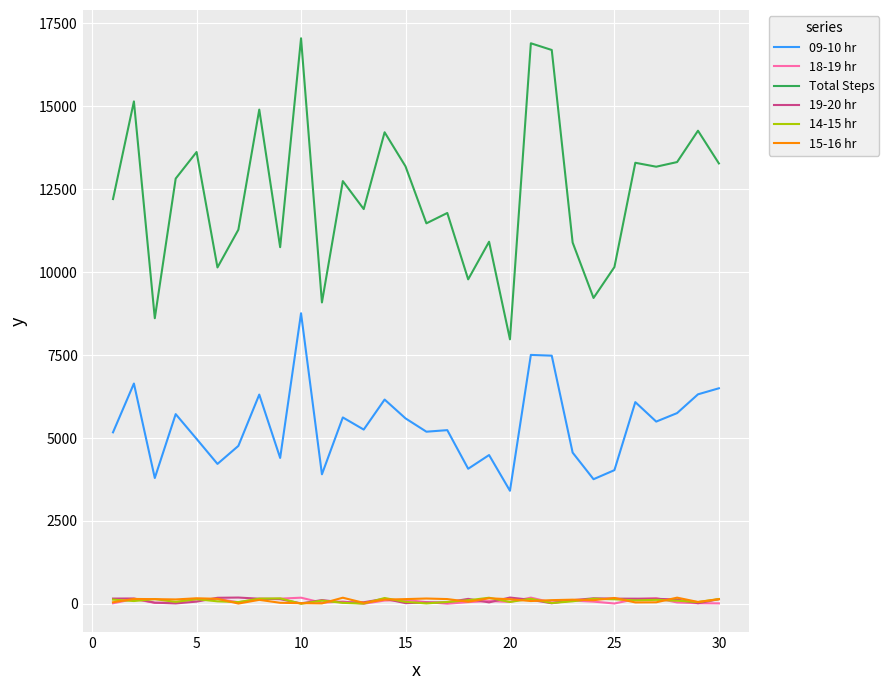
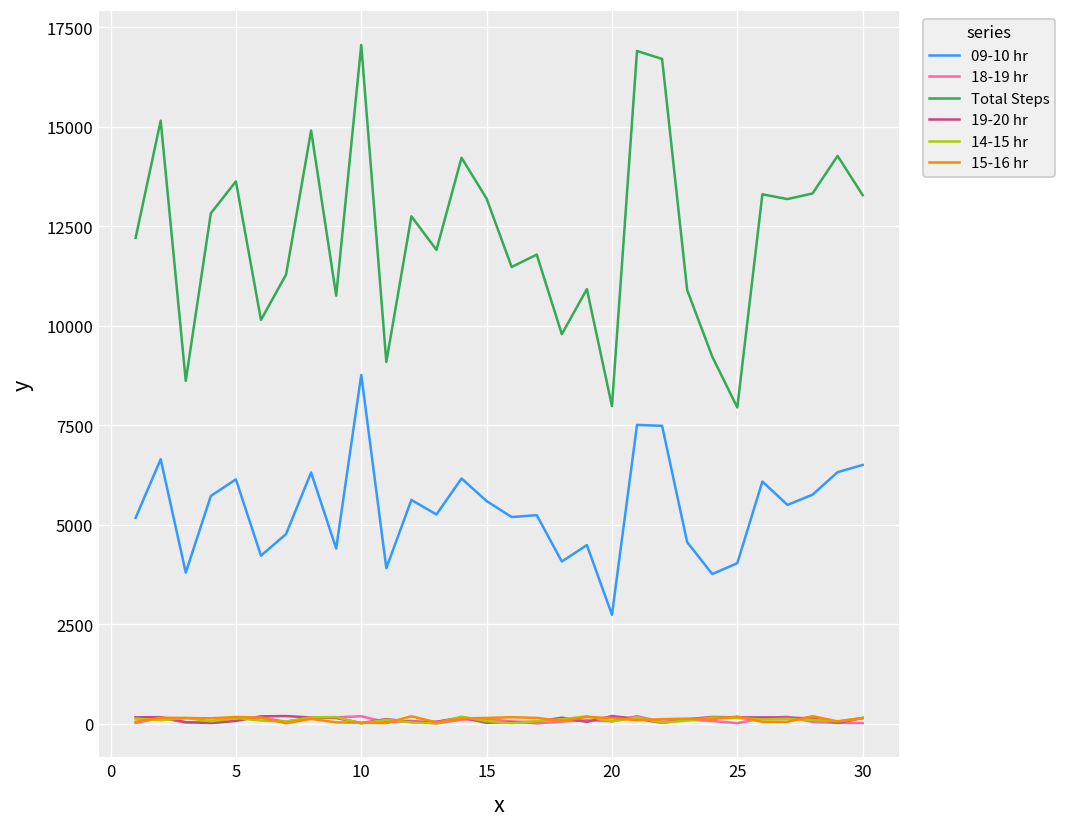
09-10 hr, 5: 5000 -> 6100
09-10 hr, 20: 3400 -> 2700
Total Steps, 25: 10200 -> 7900
